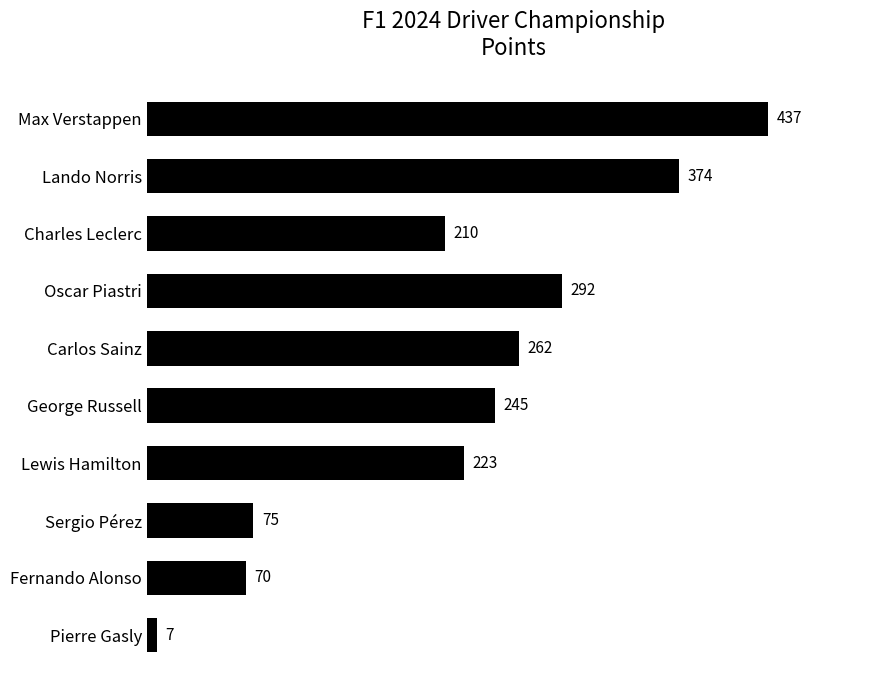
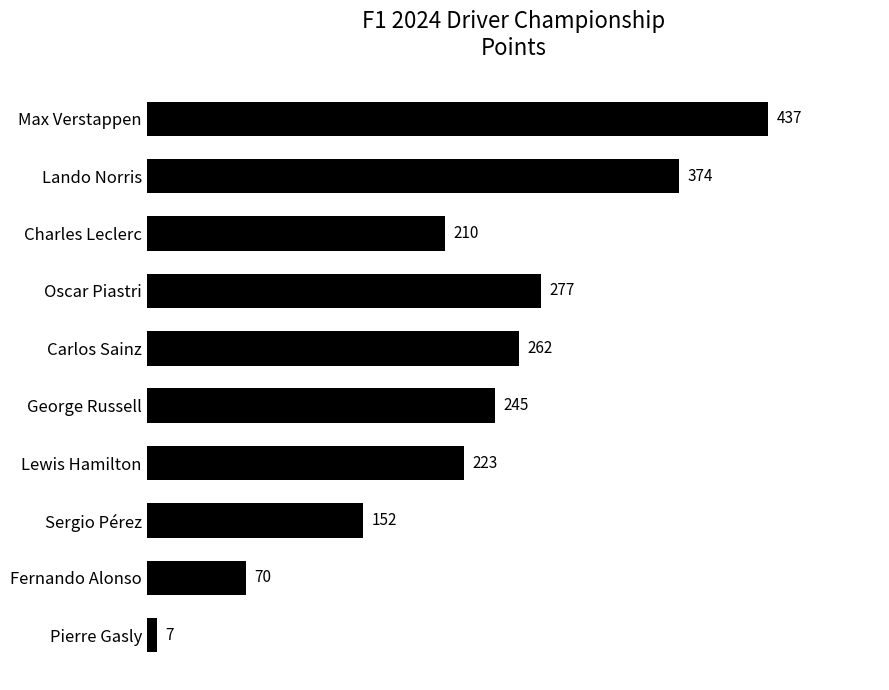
Oscar Piastri: 292 -> 277
Sergio Pérez: 75 -> 152
